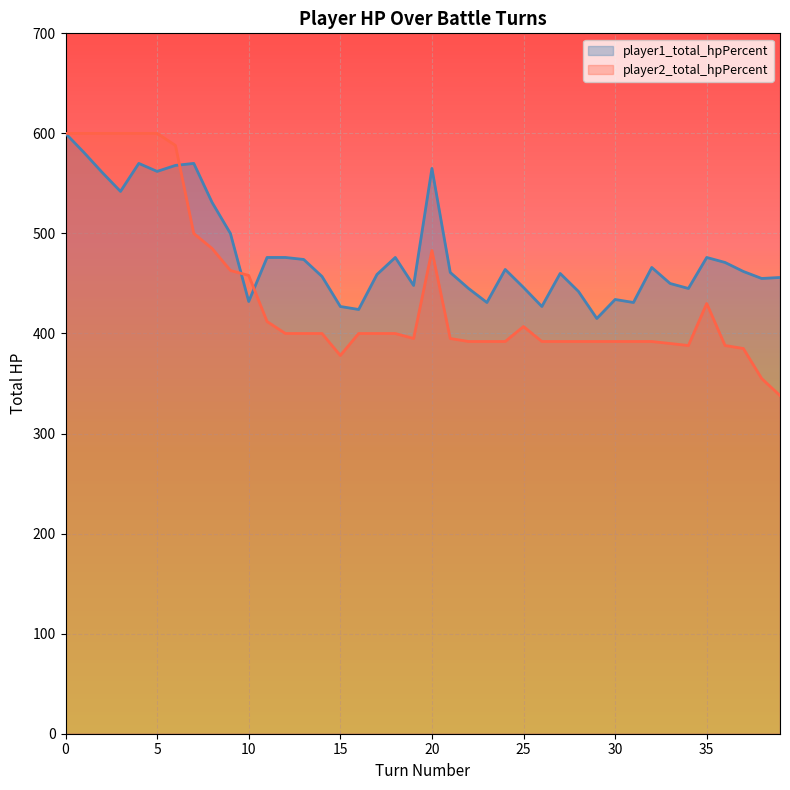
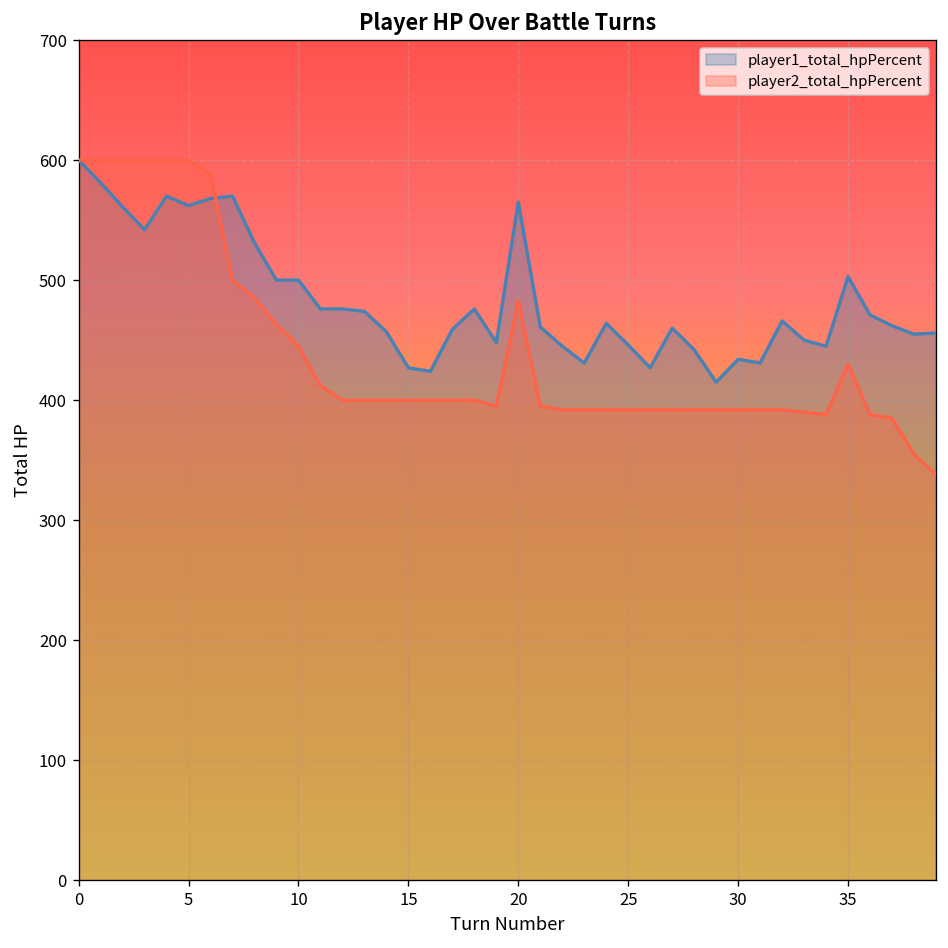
player1_total_hpPercent, 10: 432 -> 500
player2_total_hpPercent, 10: 458 -> 445
player2_total_hpPercent, 15: 378 -> 400
player2_total_hpPercent, 25: 407 -> 392
player1_total_hpPercent, 35: 476 -> 503
